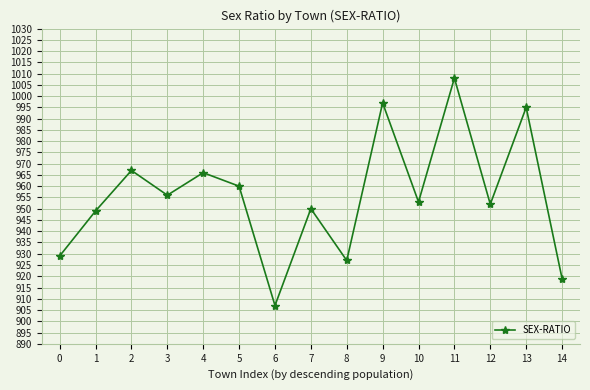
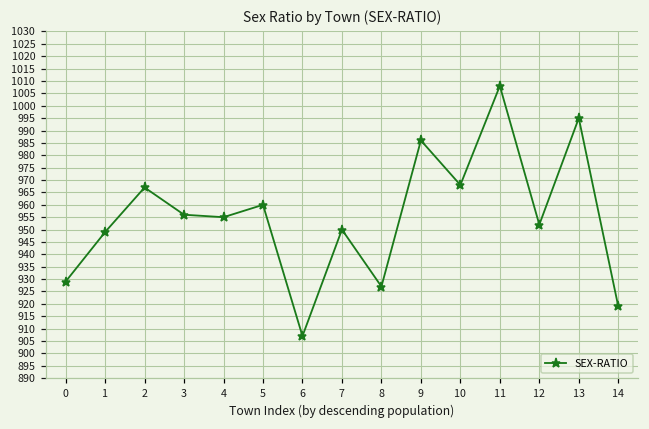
4: 966 -> 955
9: 997 -> 986
10: 953 -> 968
